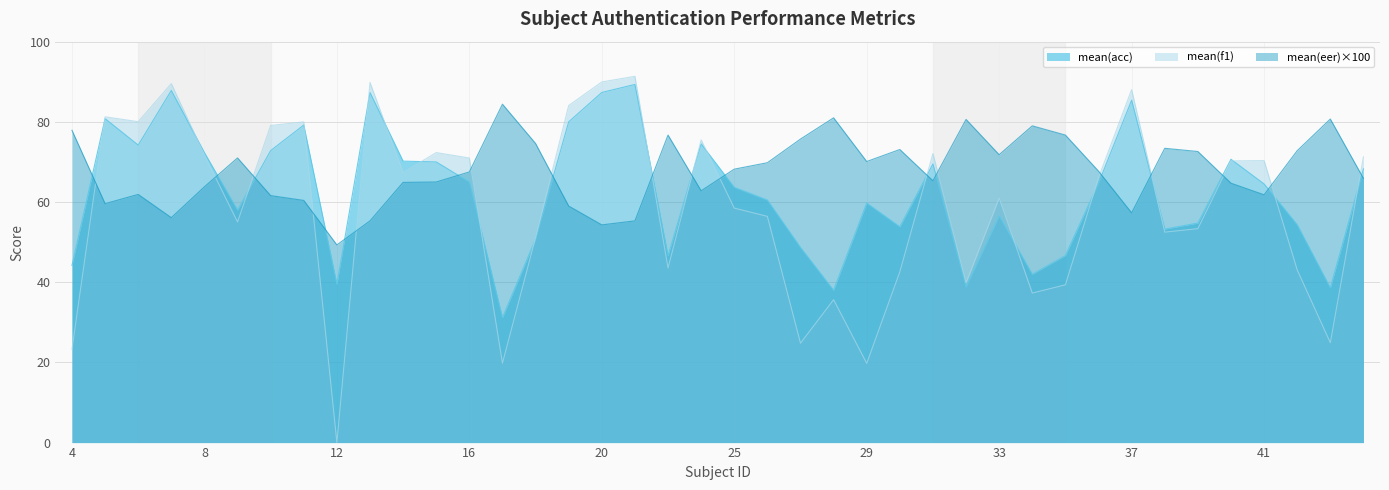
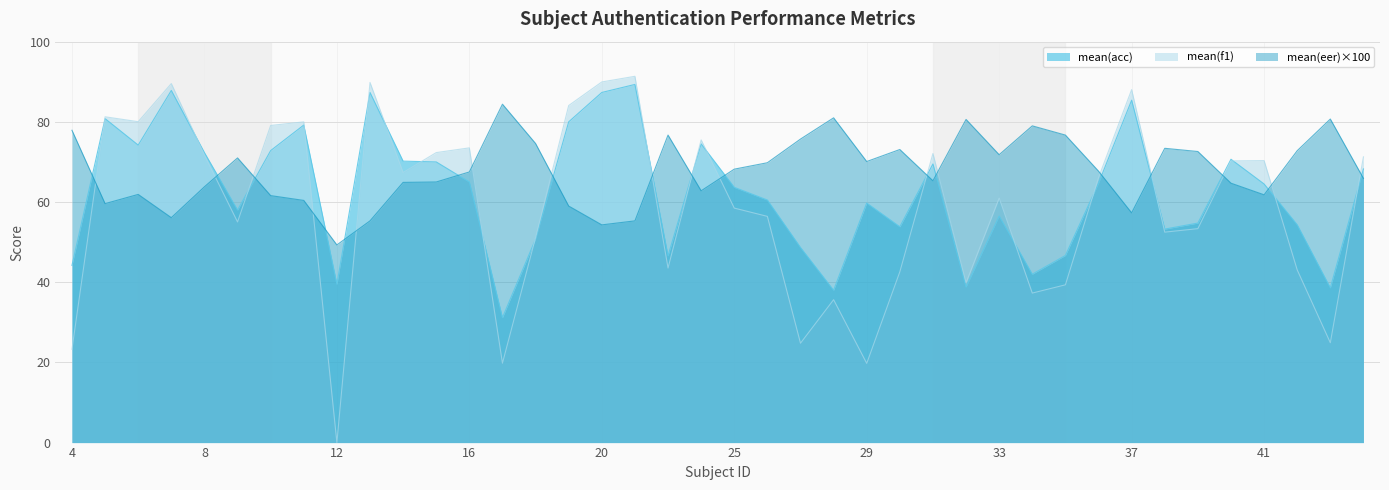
mean(f1), 16: 71 -> 74
